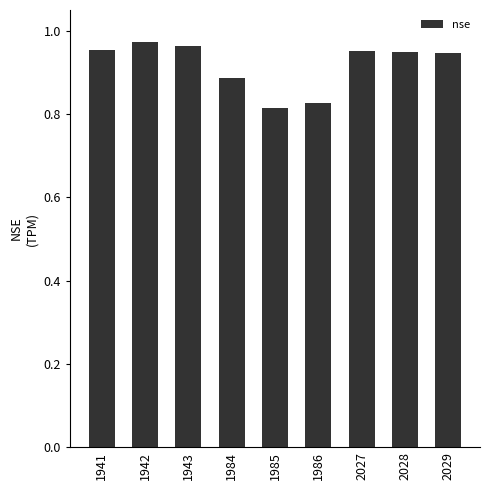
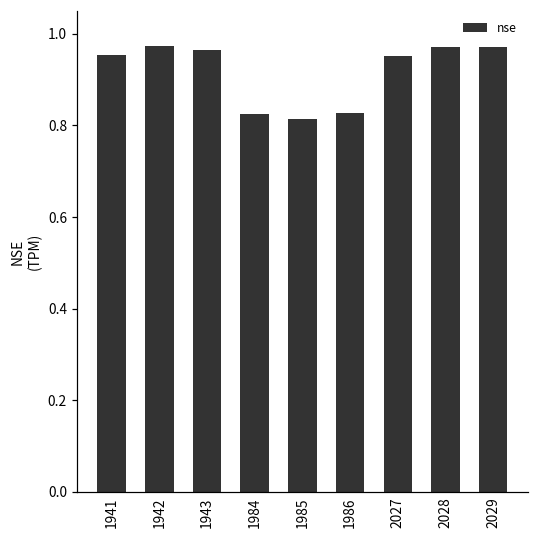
1984: 0.89 -> 0.82
2028: 0.95 -> 0.97
2029: 0.95 -> 0.97
